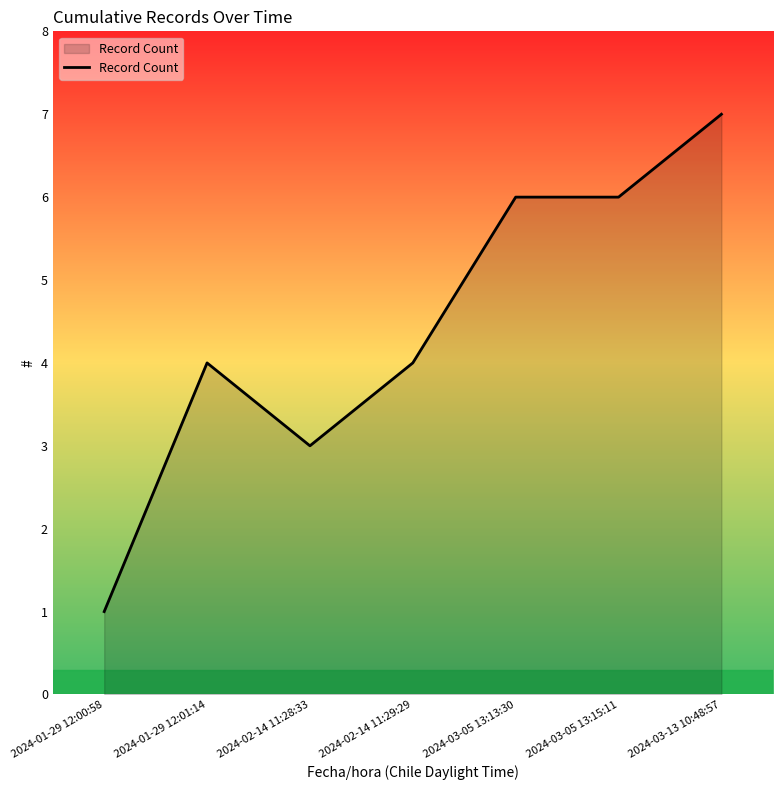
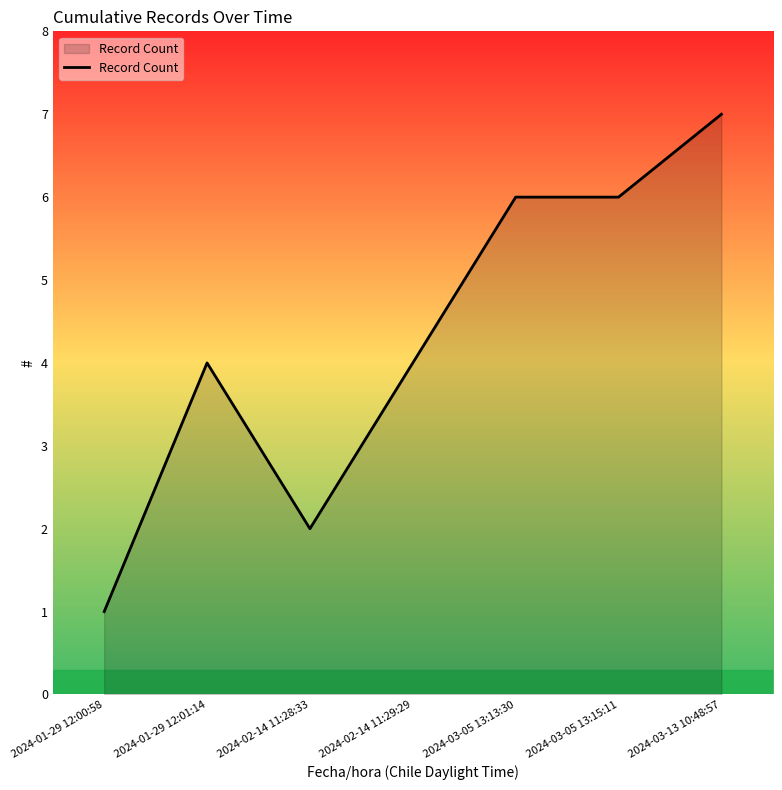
2024-02-14 11:28:33: 3 -> 2
